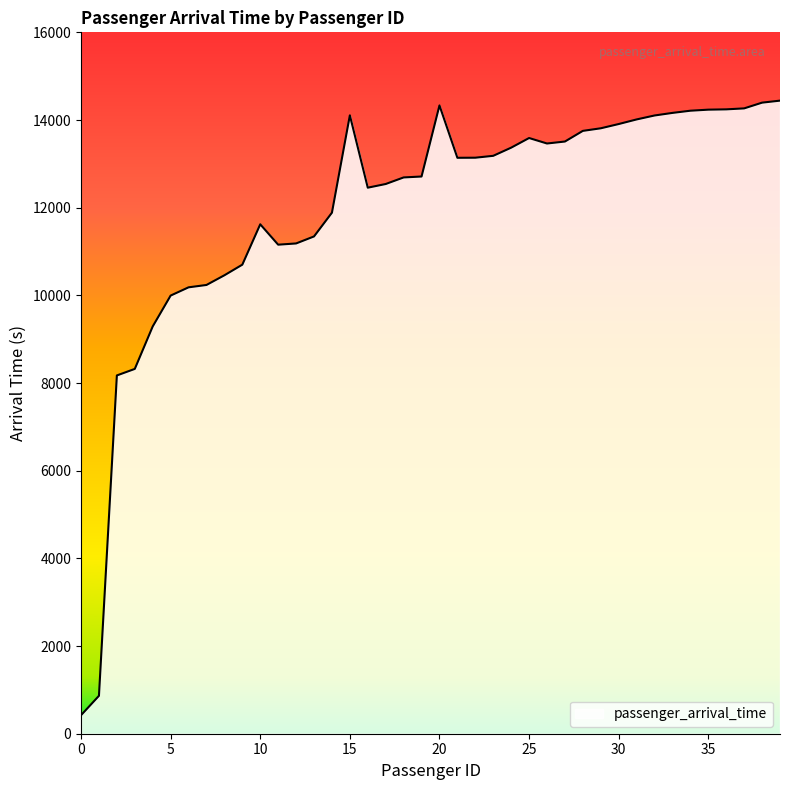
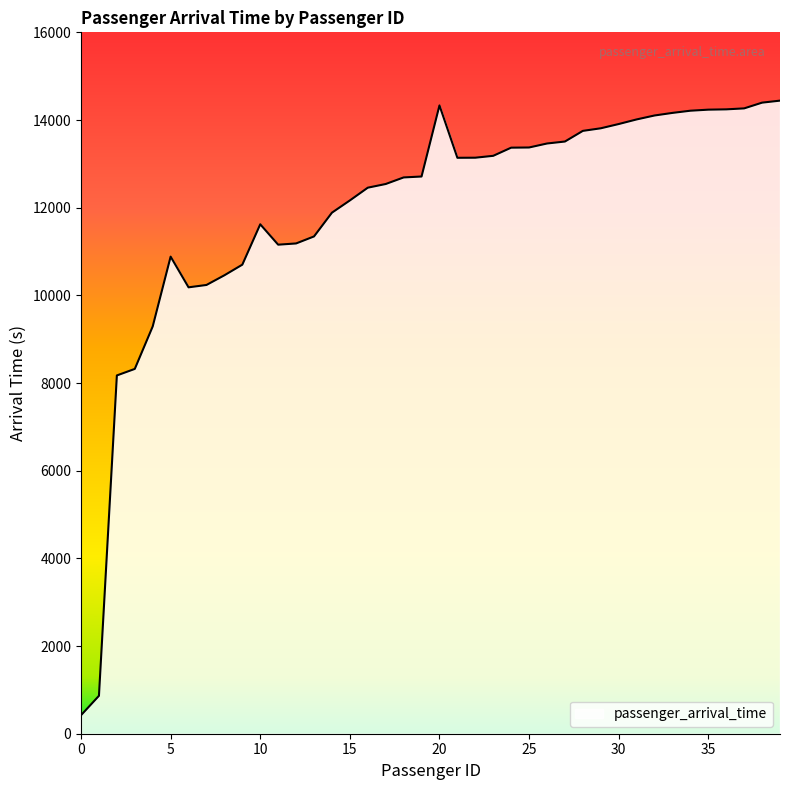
5: 10000 -> 10900
15: 14100 -> 12200
25: 13600 -> 13400
